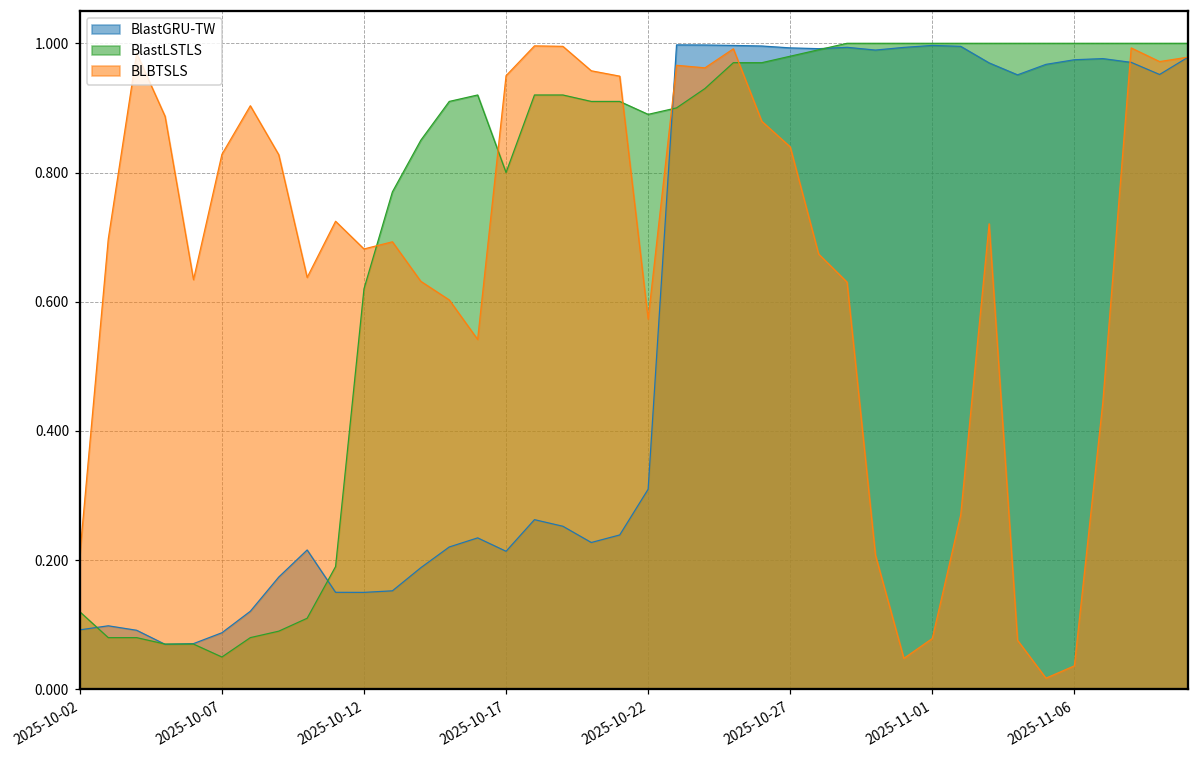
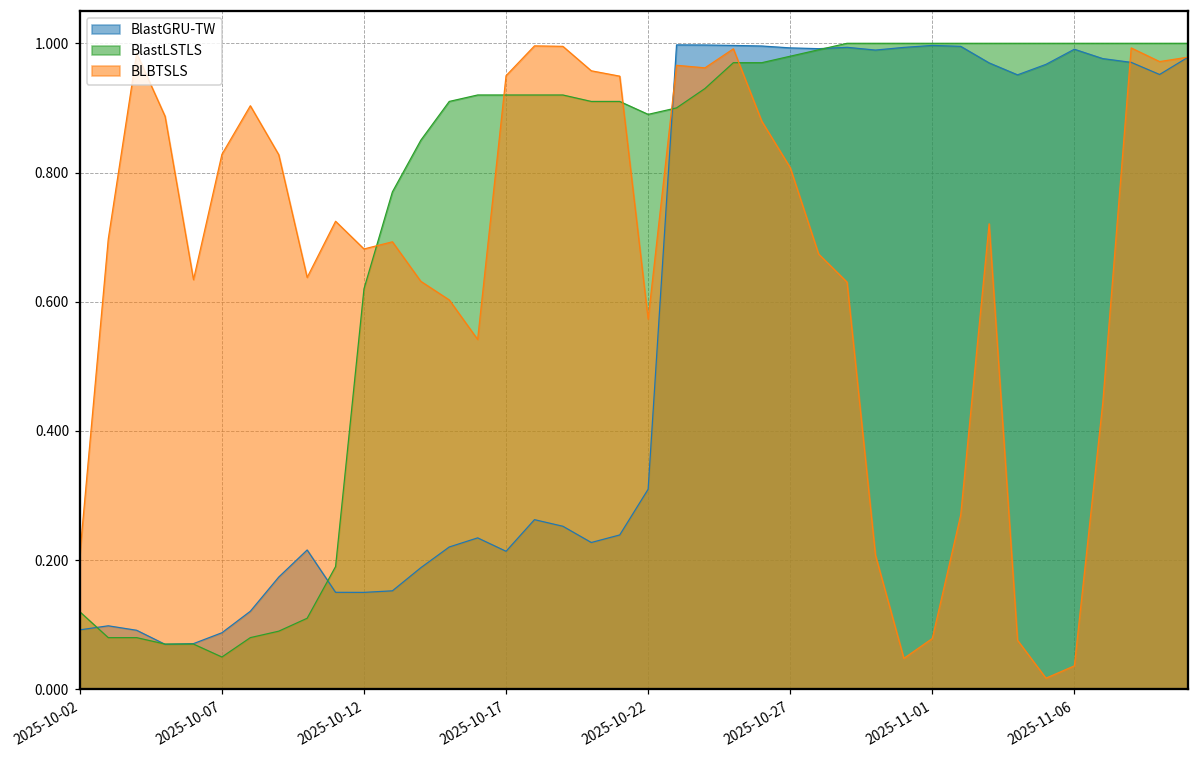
BlastLSTLS, 2025-10-17: 0.80 -> 0.92
BLBTSLS, 2025-10-27: 0.84 -> 0.81
BlastGRU-TW, 2025-11-06: 0.97 -> 0.99
